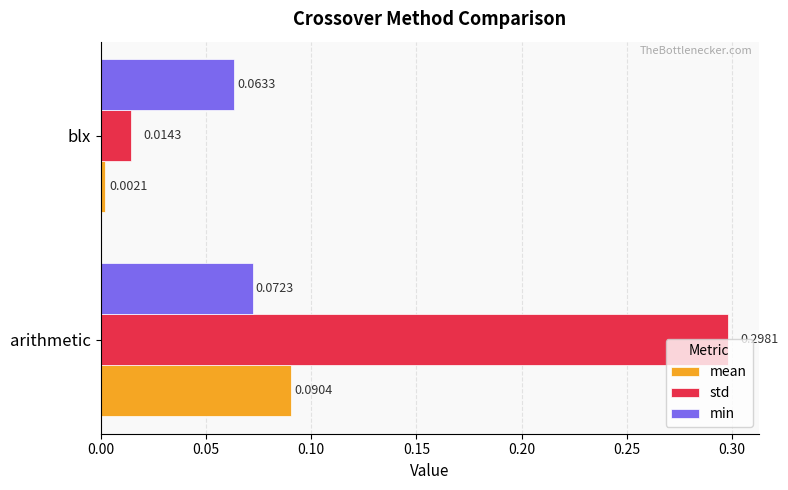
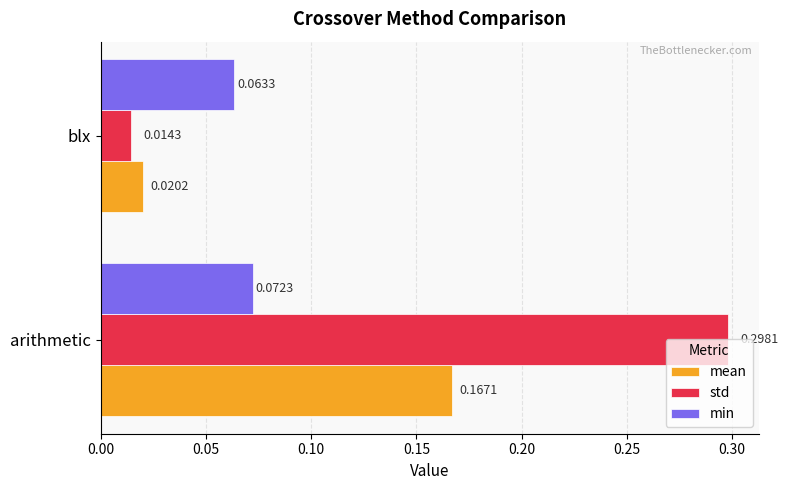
mean, blx: 0.0021 -> 0.0202
mean, arithmetic: 0.0904 -> 0.1671
